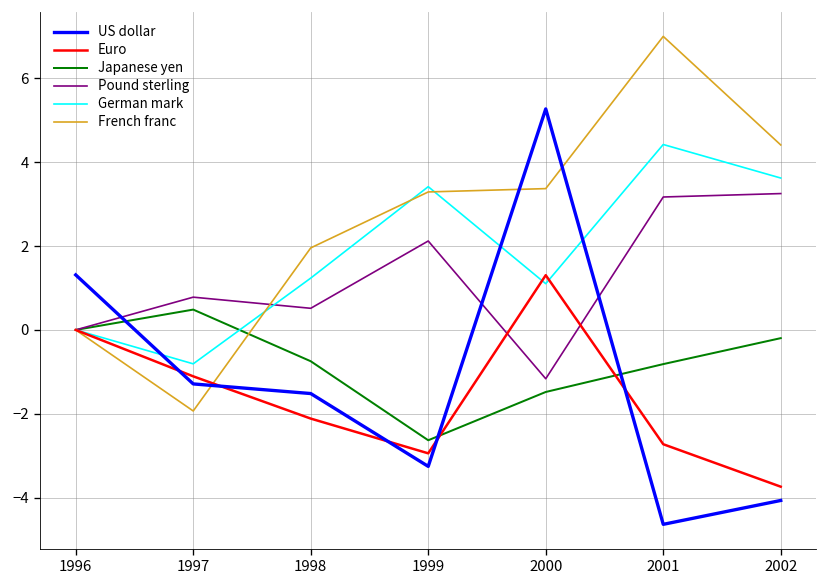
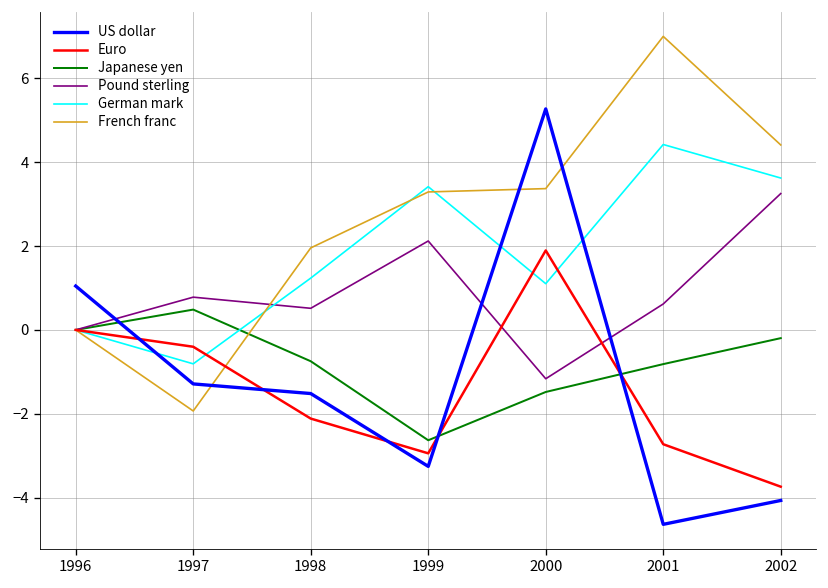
US dollar, 1996: 1.3 -> 1.0
Euro, 1997: -1.1 -> -0.4
Euro, 2000: 1.3 -> 1.9
Pound sterling, 2001: 3.2 -> 0.6
